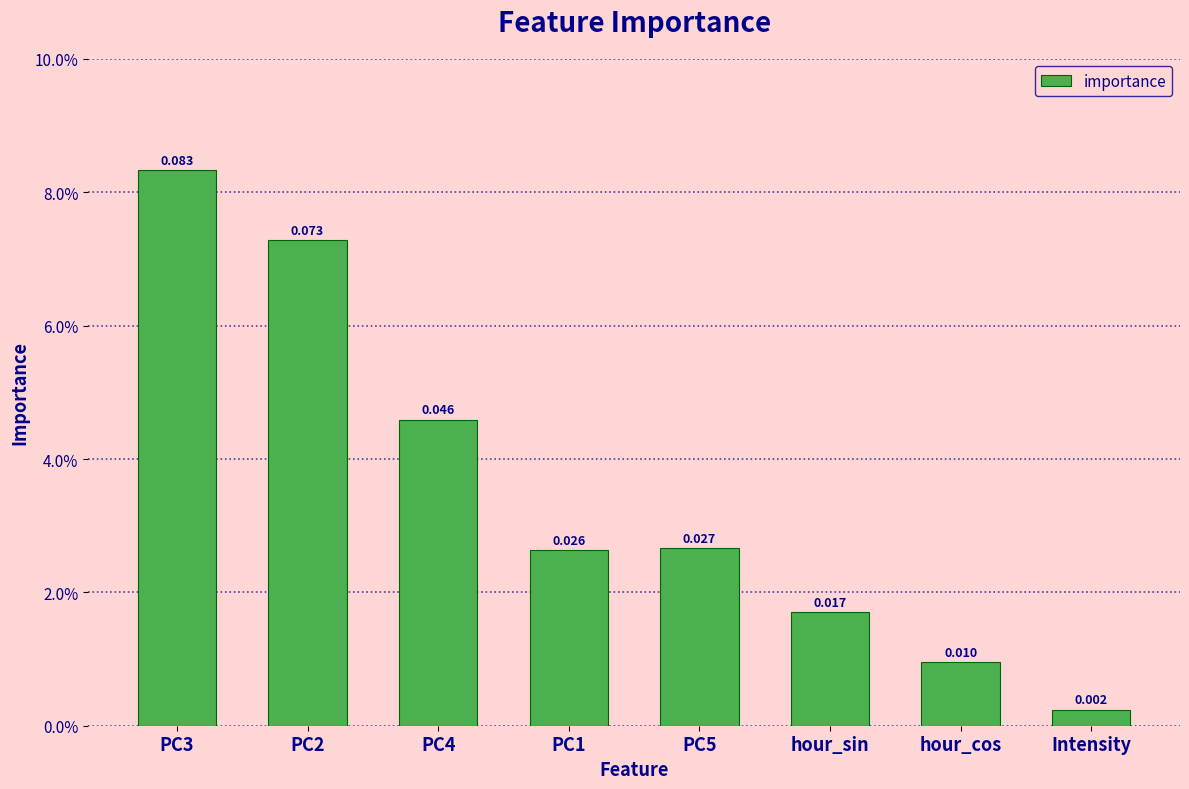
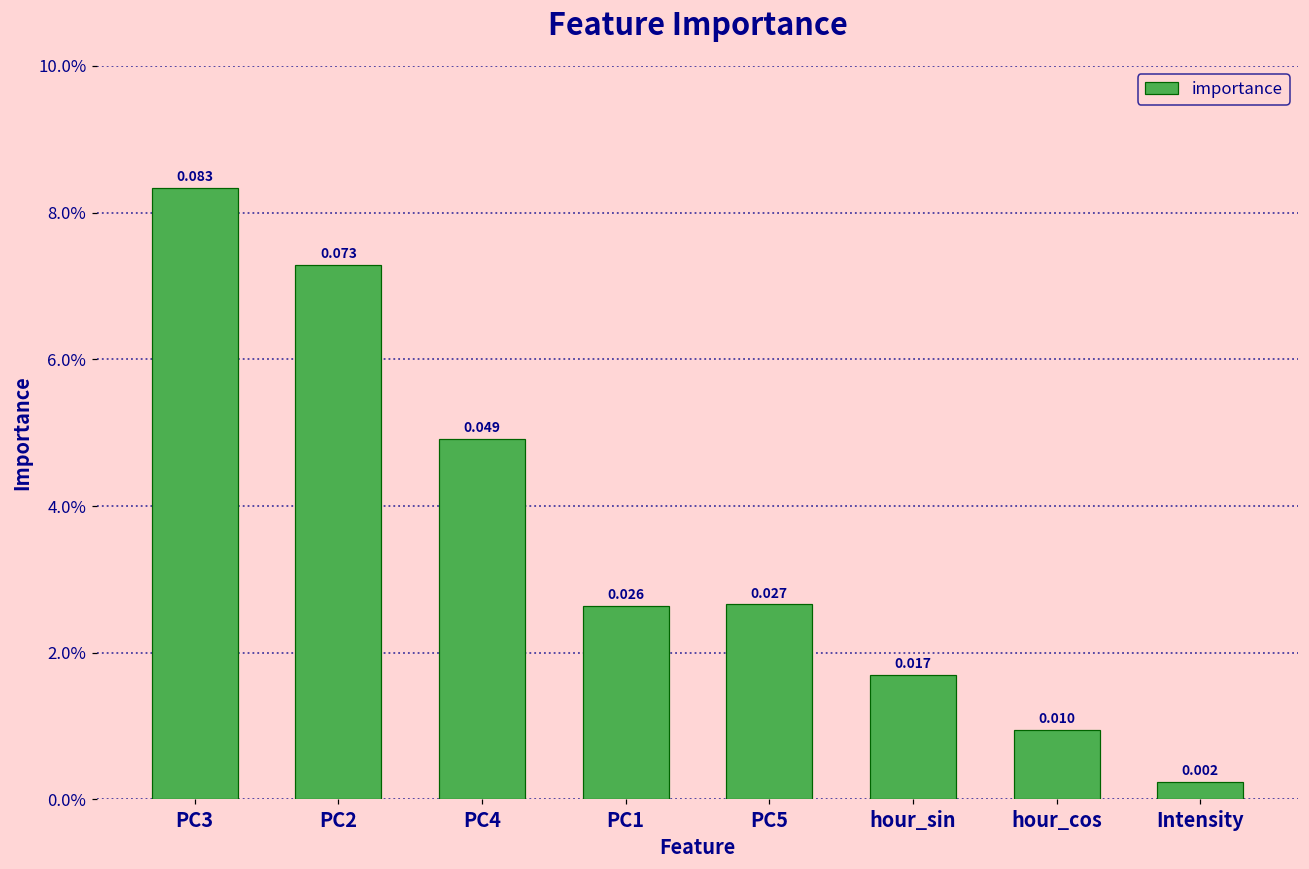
PC4: 0.046 -> 0.049
